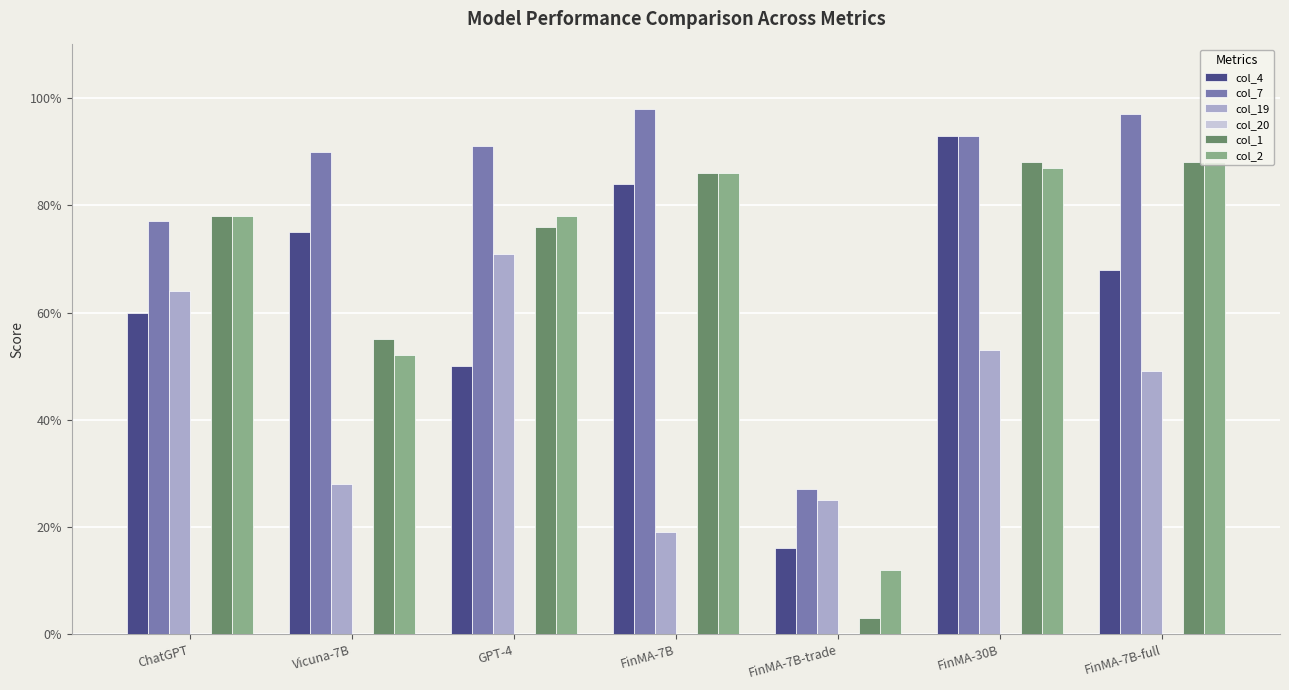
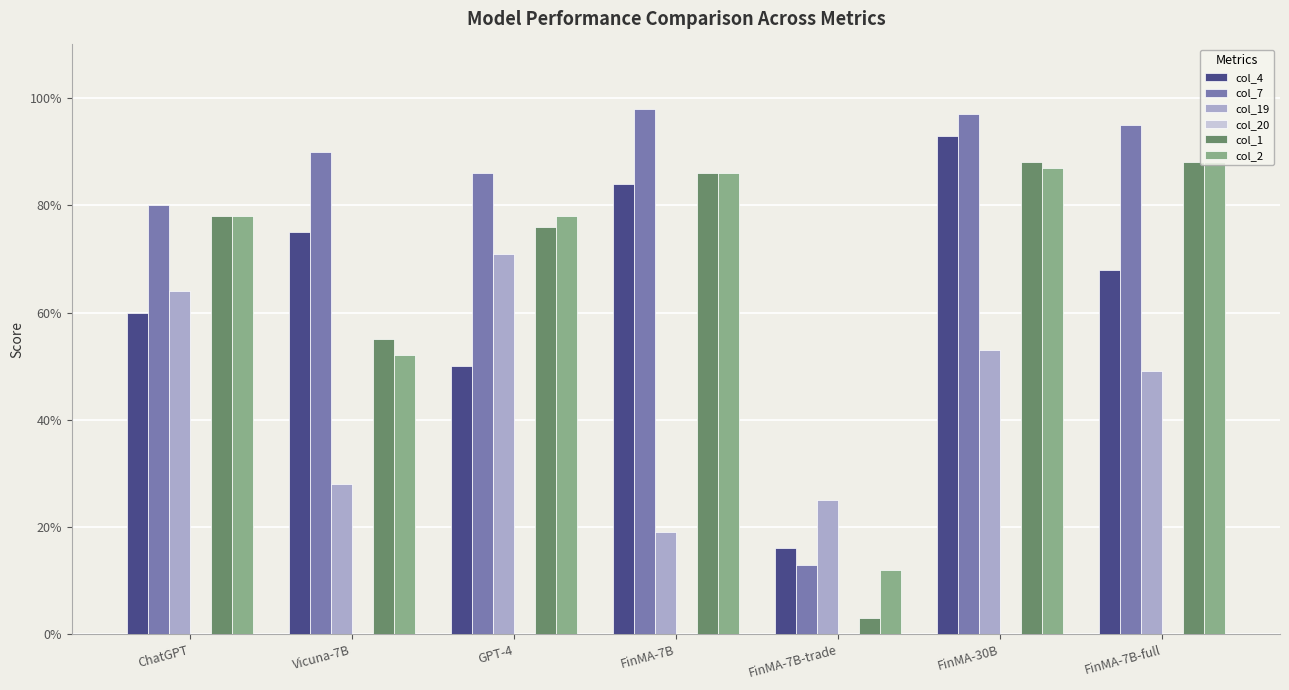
col_7, ChatGPT: 77% -> 80%
col_7, GPT-4: 91% -> 86%
col_7, FinMA-7B-trade: 27% -> 13%
col_7, FinMA-30B: 93% -> 97%
col_7, FinMA-7B-full: 97% -> 95%
